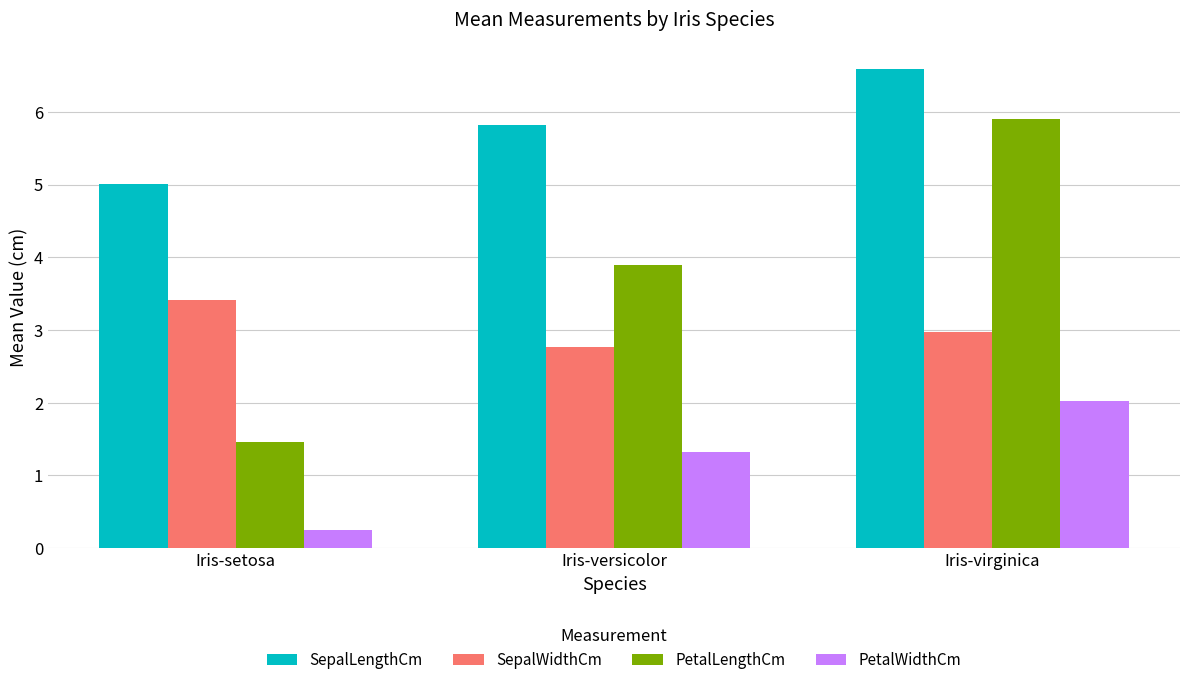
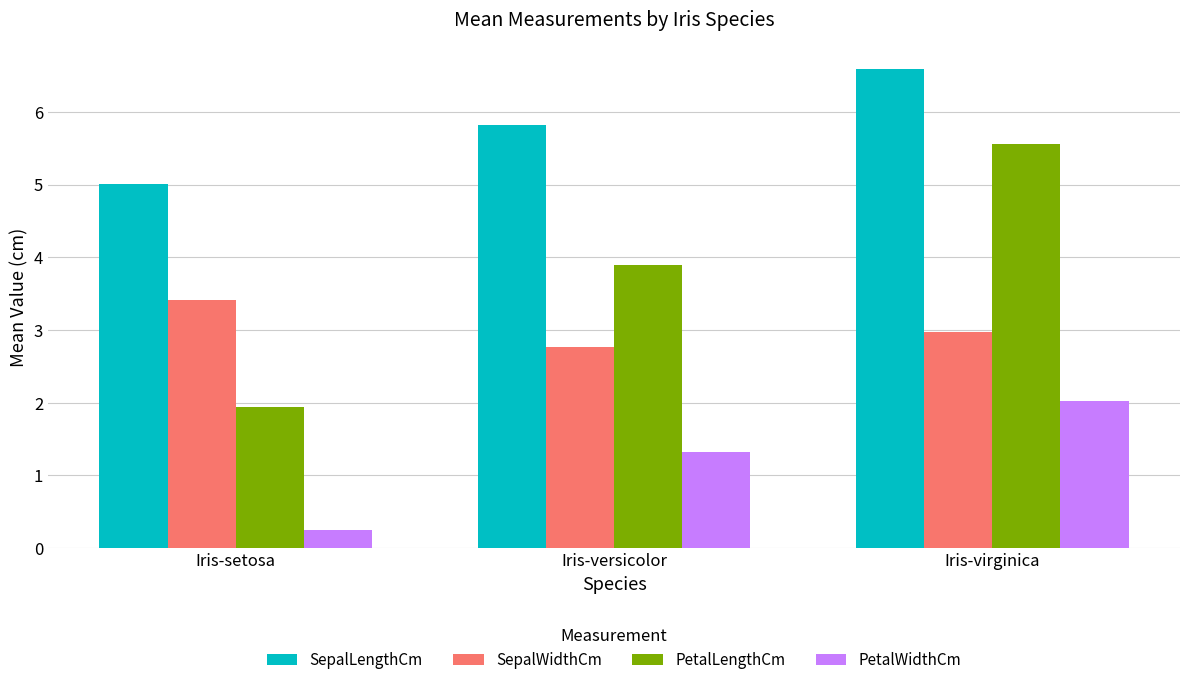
PetalLengthCm, Iris-setosa: 1.5 -> 1.9
PetalLengthCm, Iris-virginica: 5.9 -> 5.6
